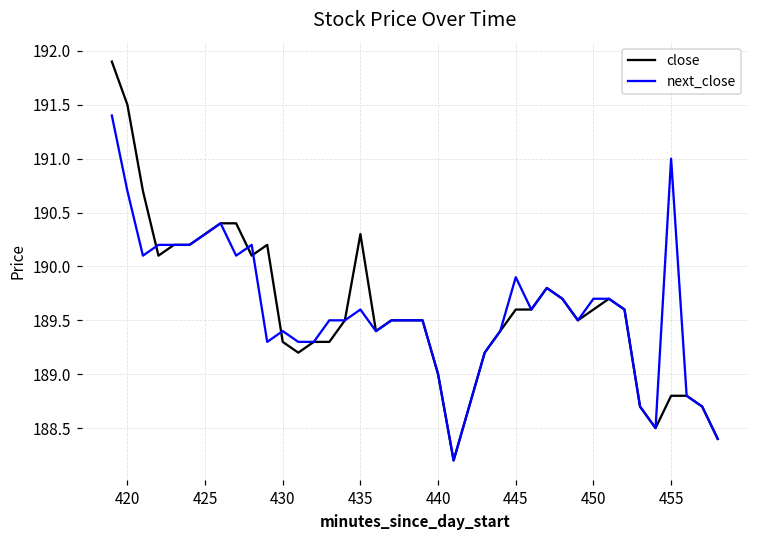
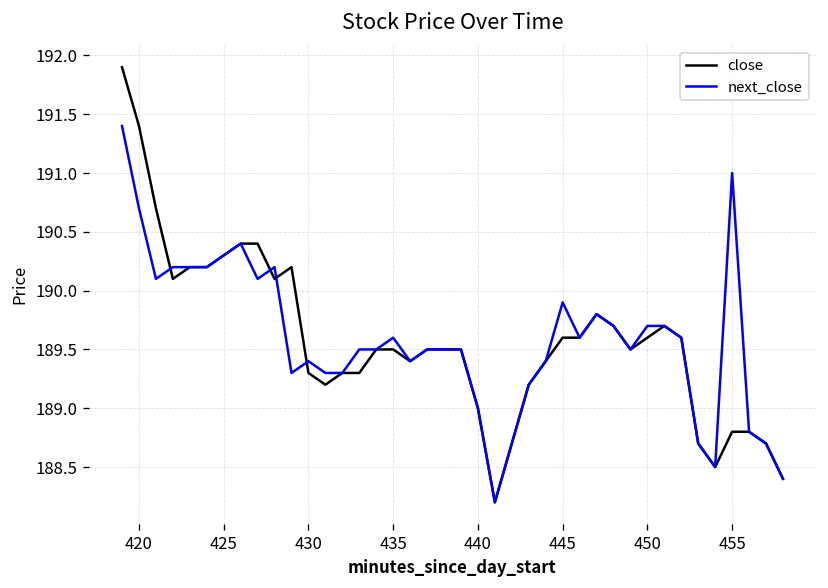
close, 420: 191.5 -> 191.4
close, 435: 190.3 -> 189.5
